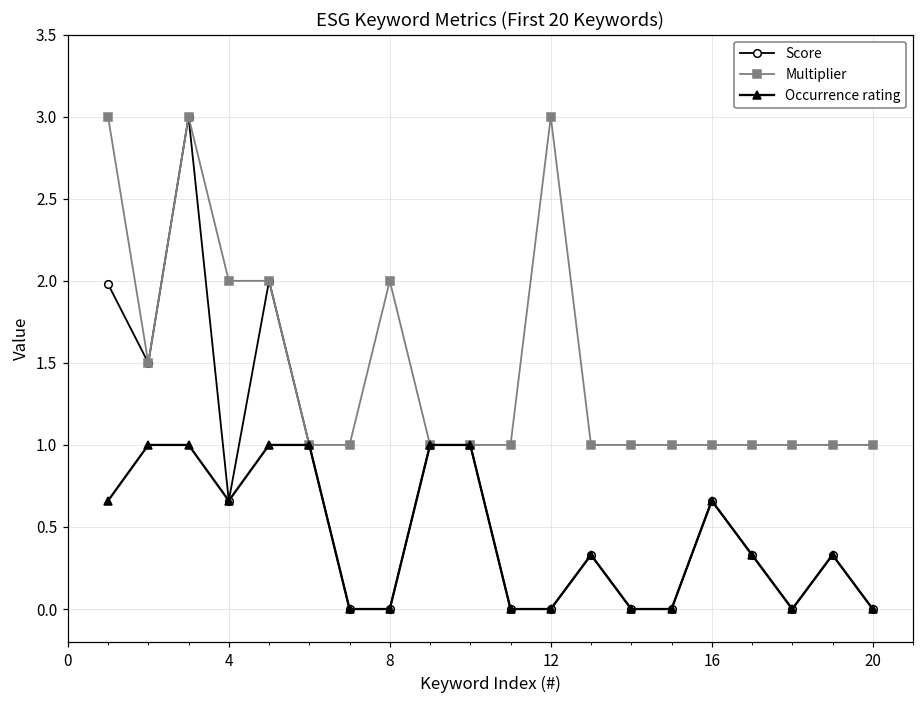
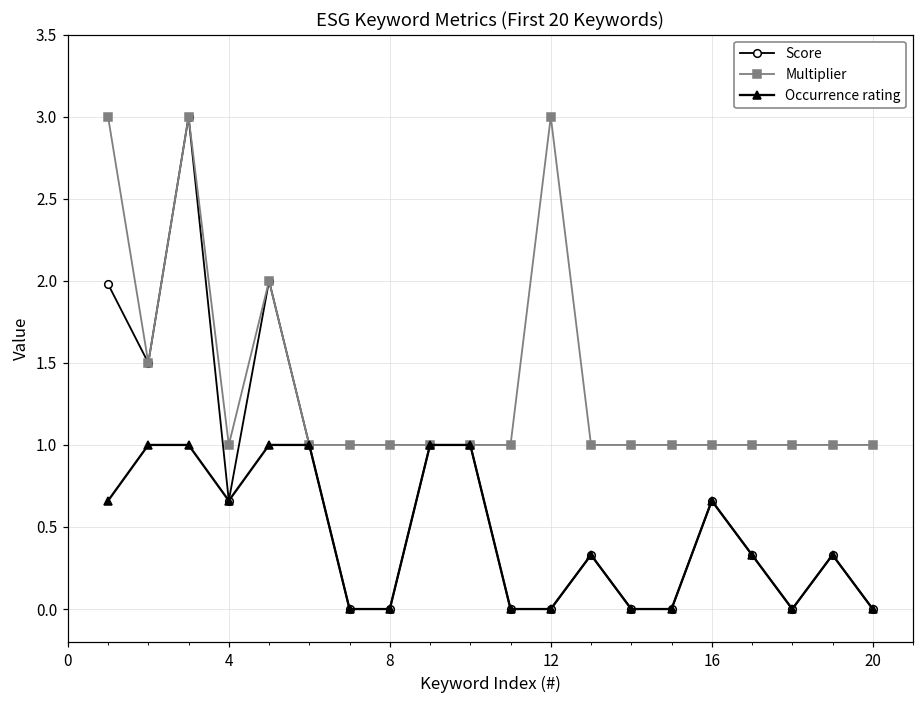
Multiplier, 4: 2 -> 1
Multiplier, 8: 2 -> 1
